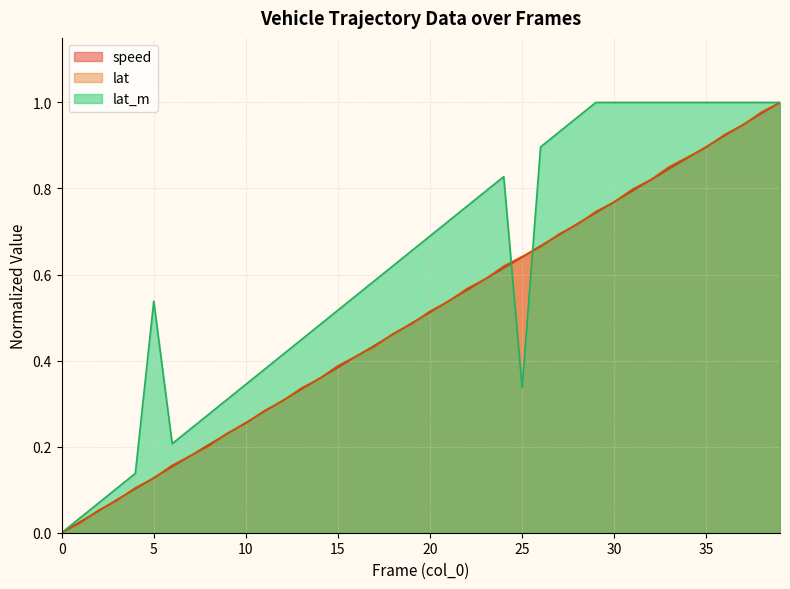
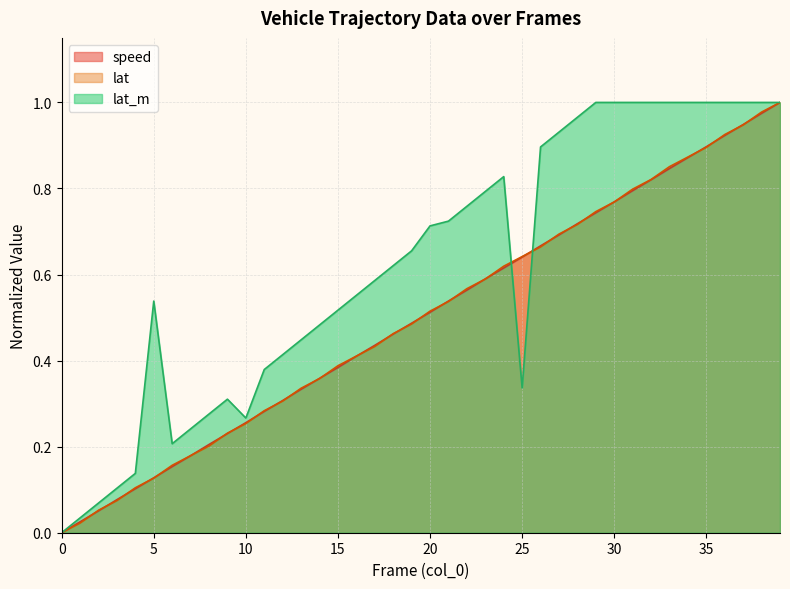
lat_m, 10: 0.34 -> 0.27
lat_m, 20: 0.69 -> 0.71
